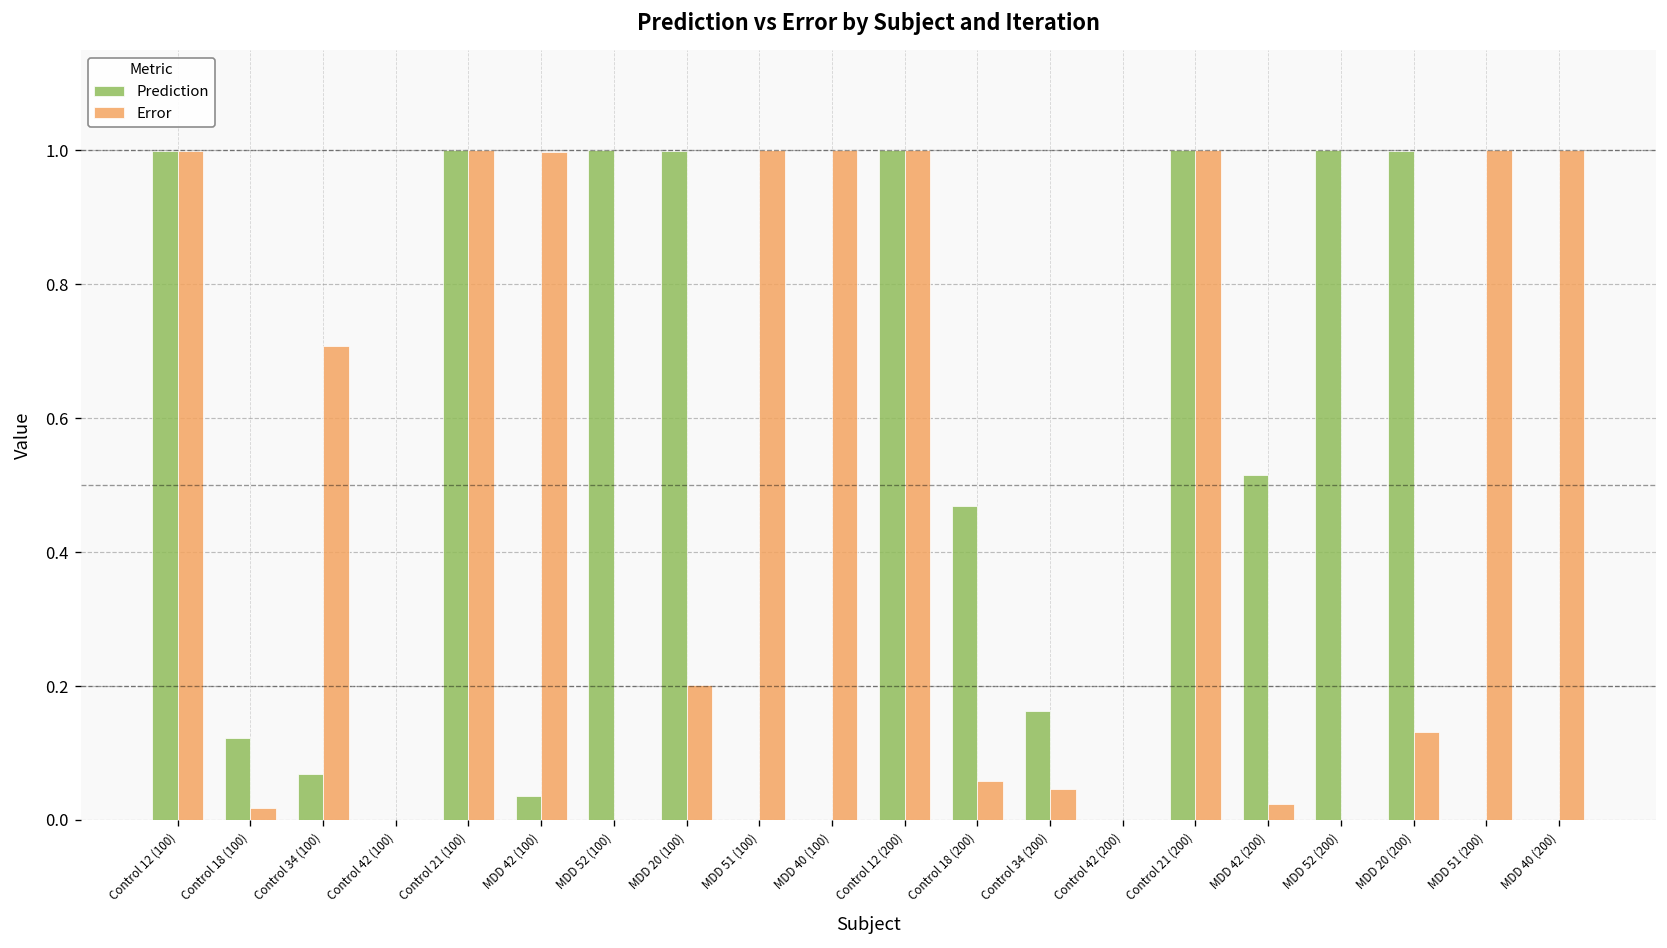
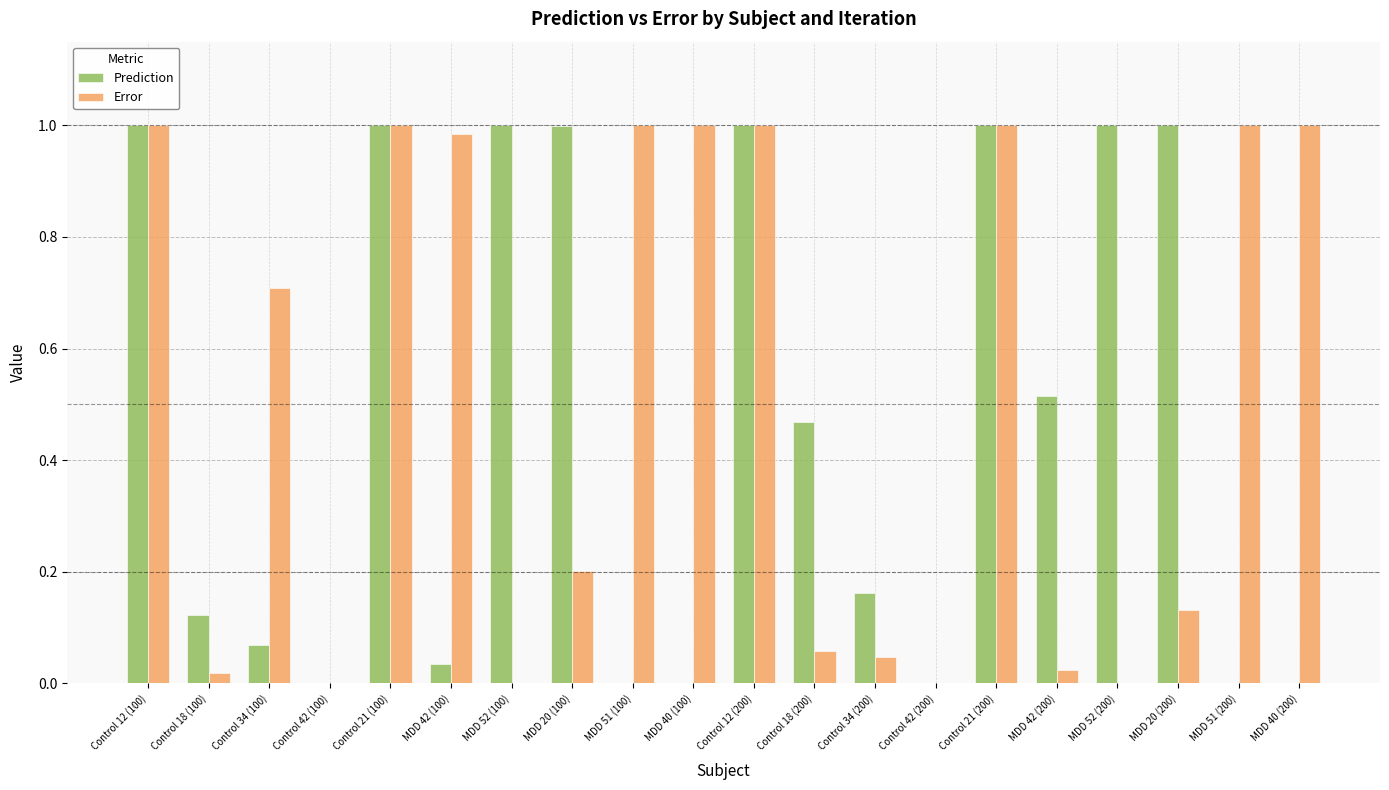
Error, MDD 42 (100): 1.00 -> 0.98
